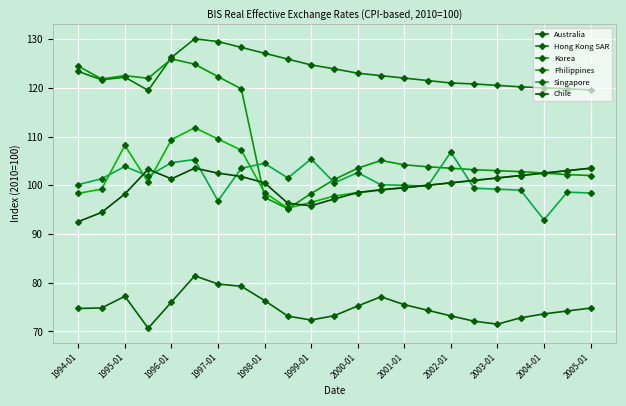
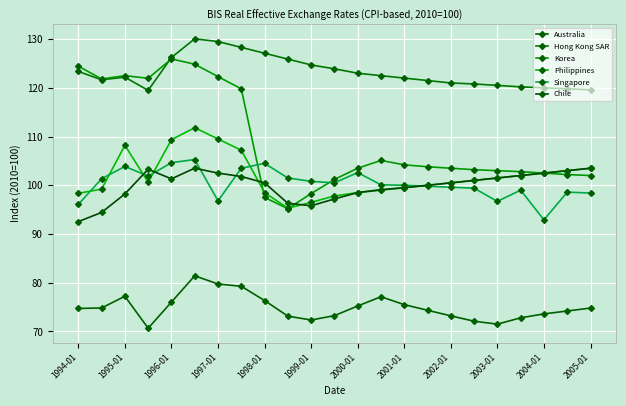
Singapore, 1994-01: 100 -> 96
Singapore, 1999-01: 105 -> 101
Singapore, 2002-01: 107 -> 100
Singapore, 2003-01: 99 -> 97
